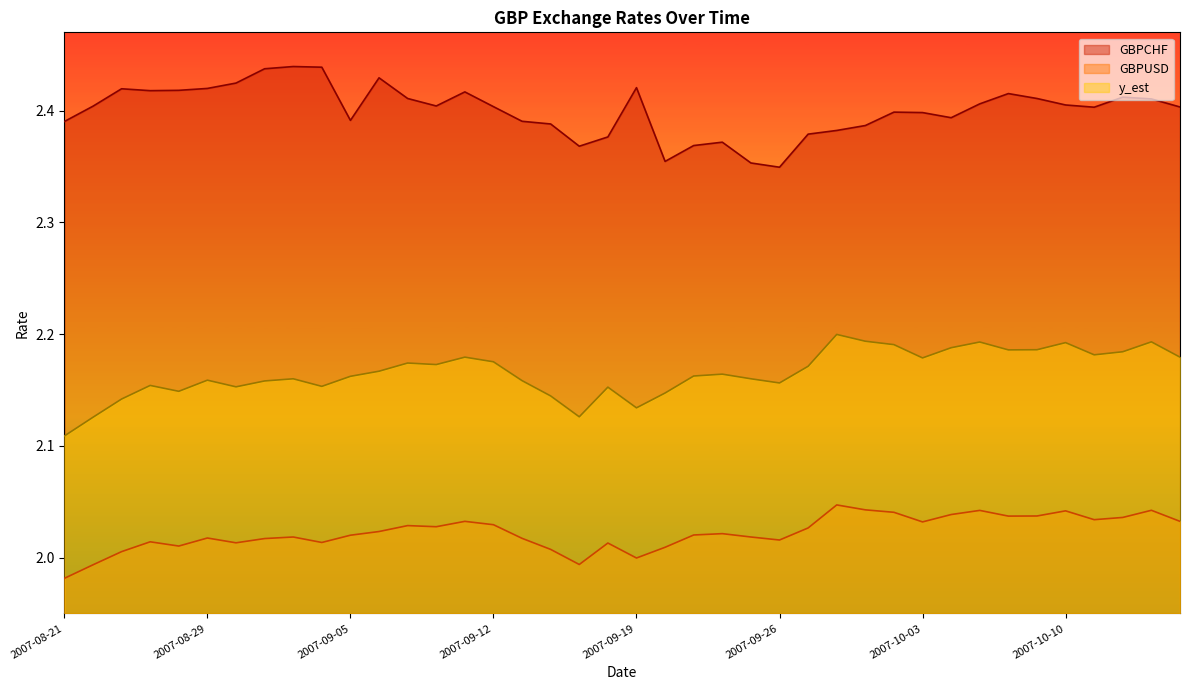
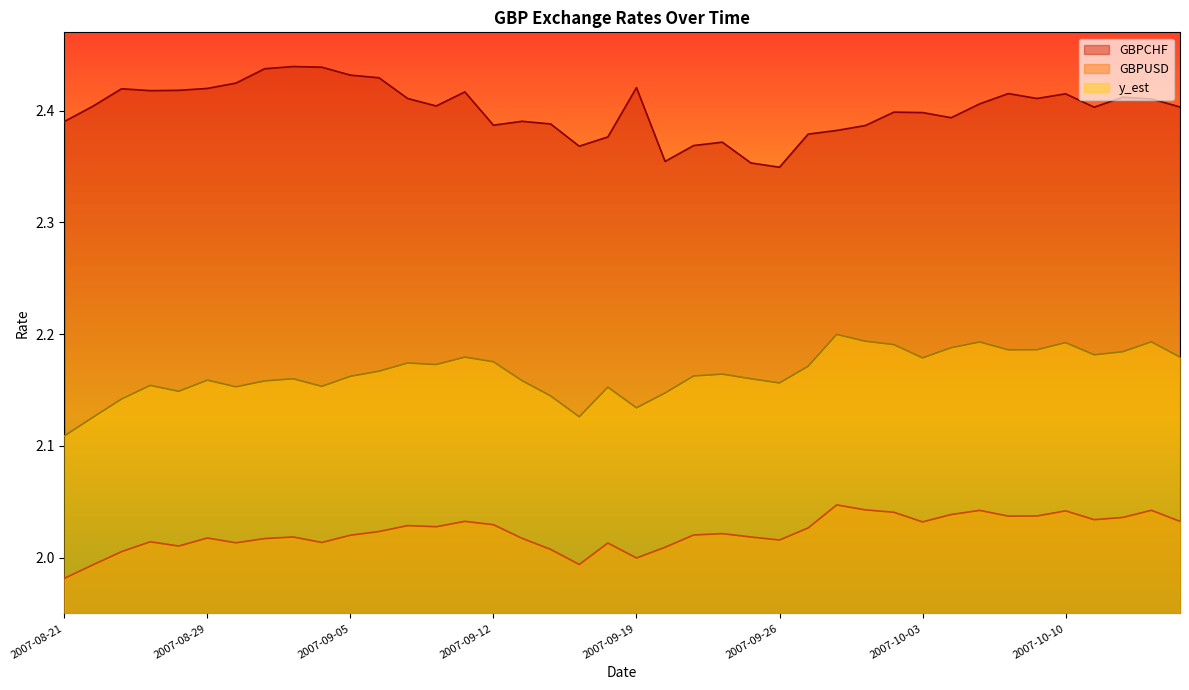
GBPCHF, 2007-09-05: 2.391 -> 2.432
GBPCHF, 2007-09-12: 2.404 -> 2.387
GBPCHF, 2007-10-10: 2.405 -> 2.415
